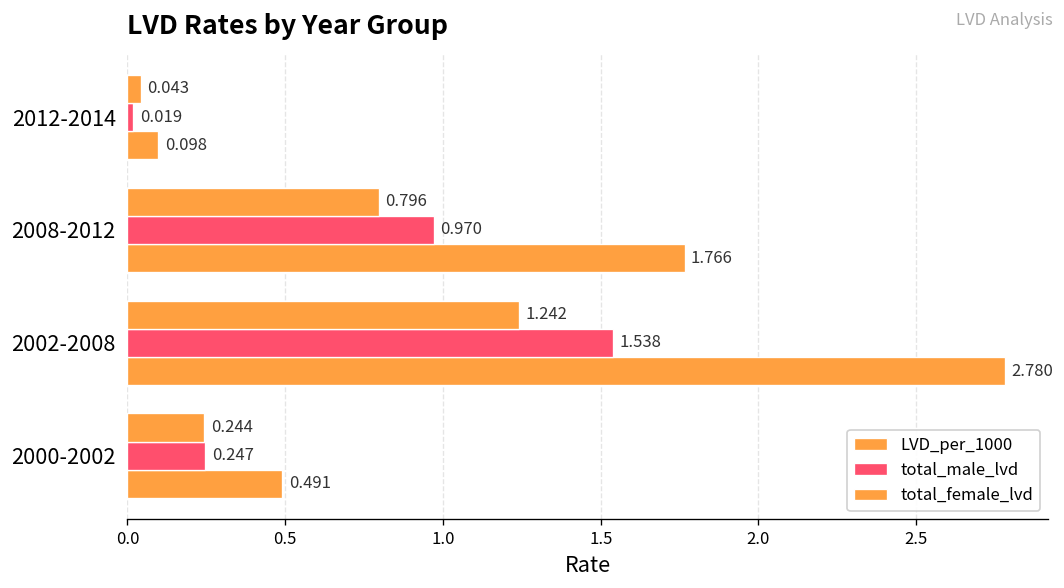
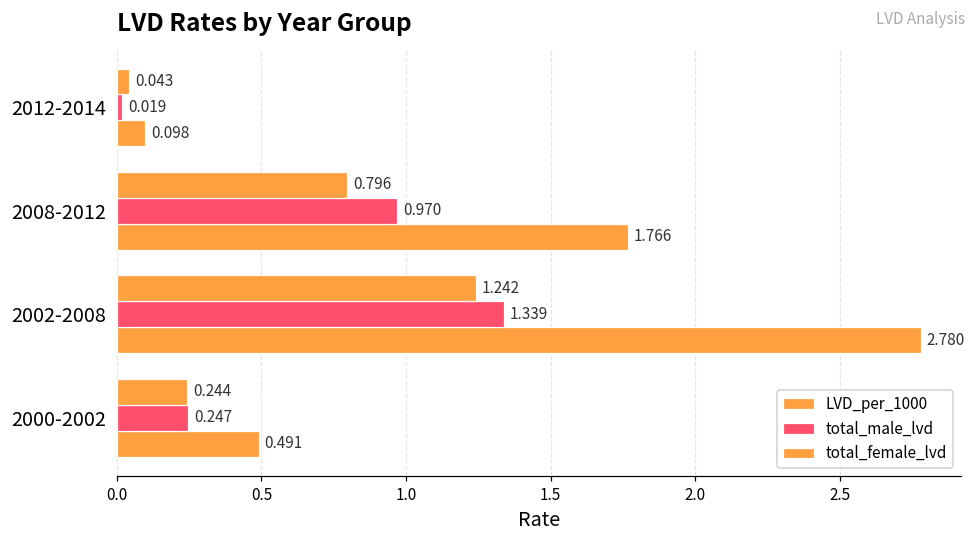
total_male_lvd, 2002-2008: 1.538 -> 1.339
